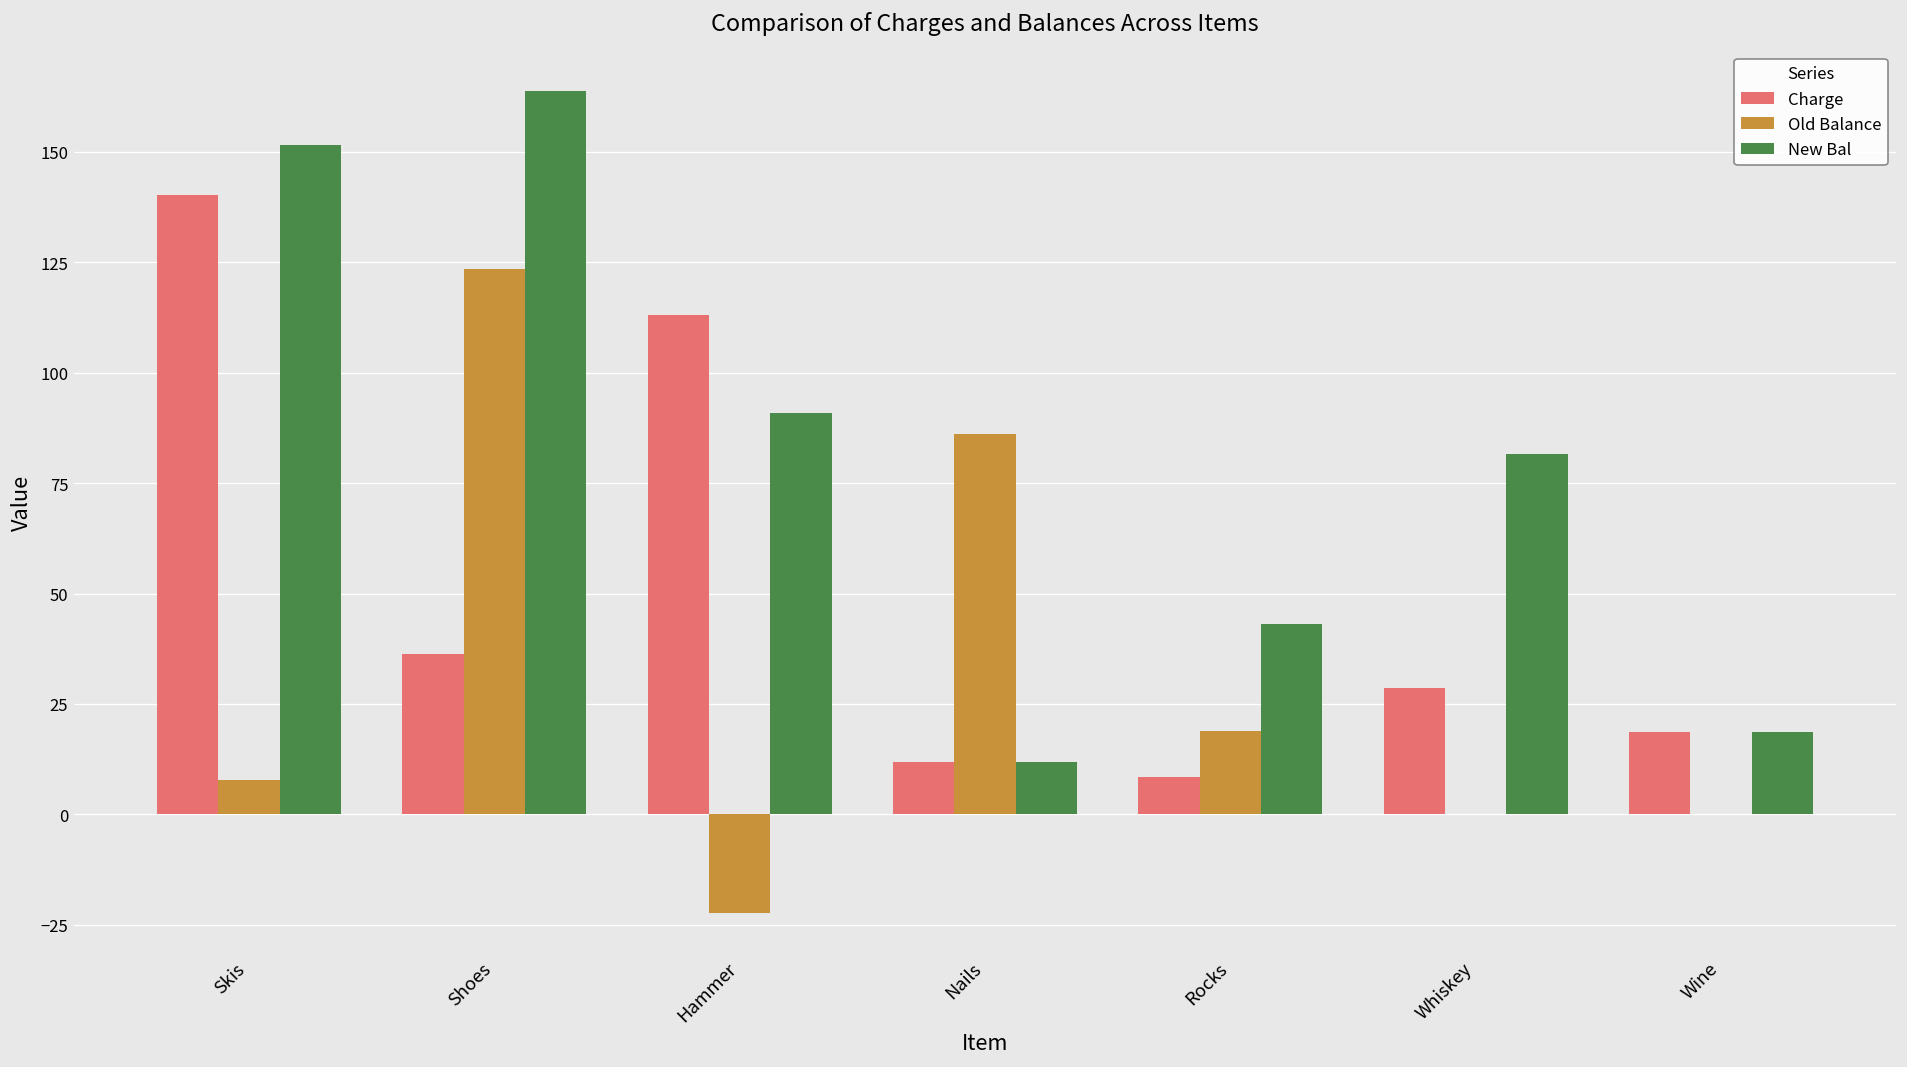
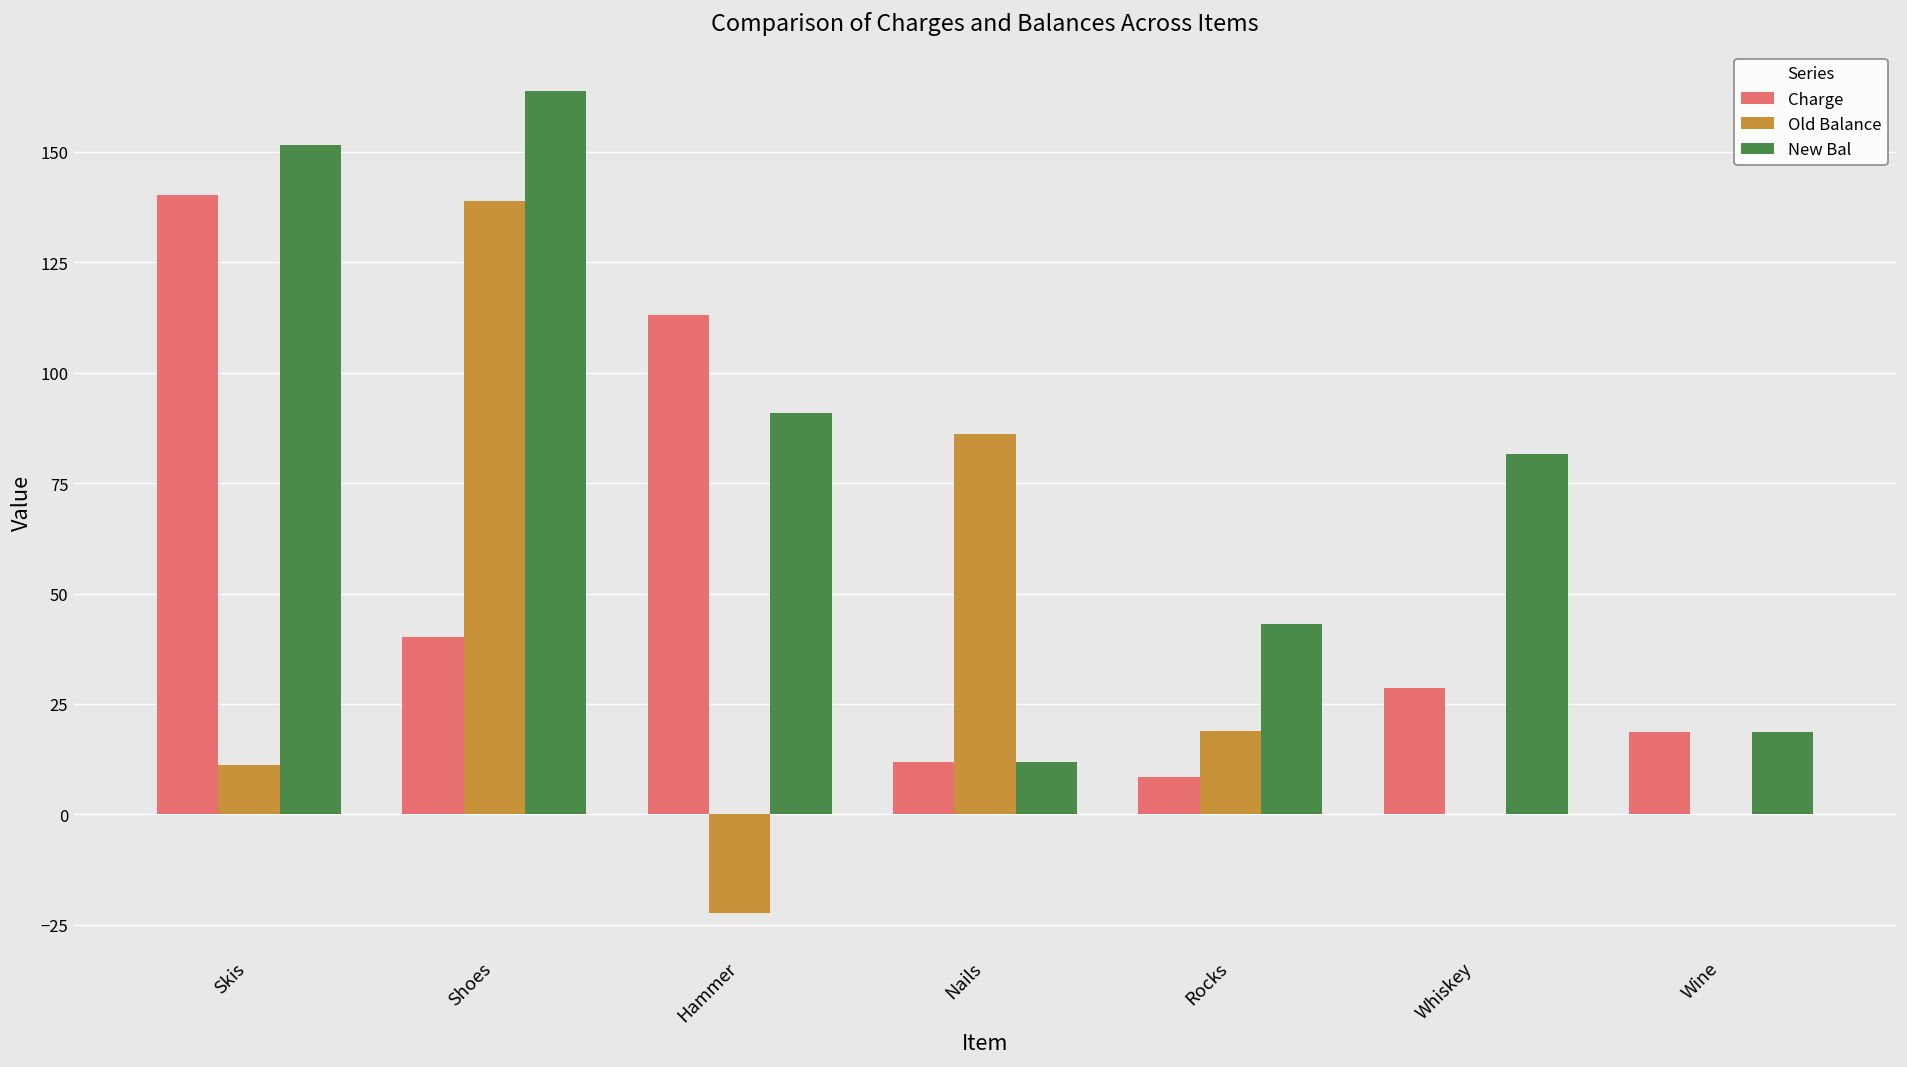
Old Balance, Skis: 8 -> 11
Charge, Shoes: 36 -> 40
Old Balance, Shoes: 123 -> 139
